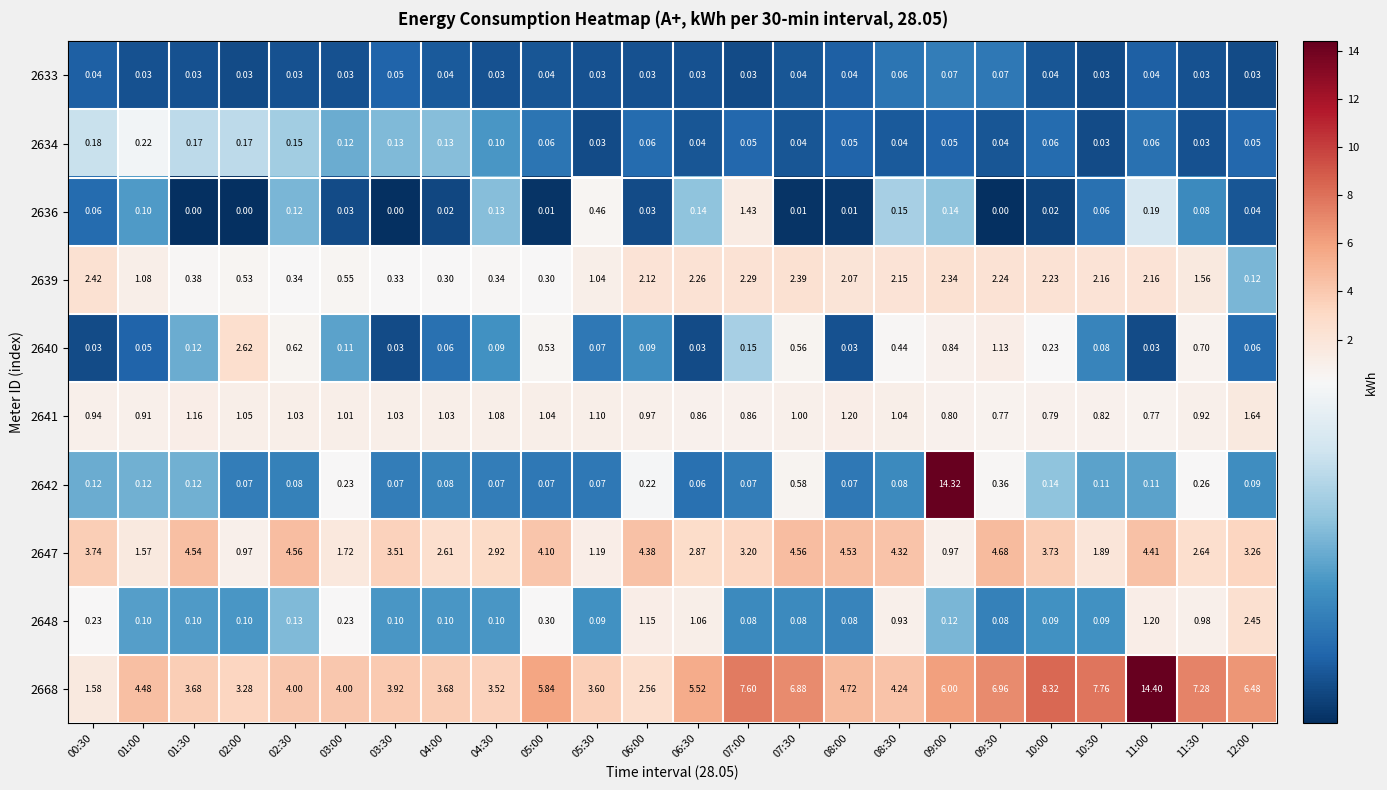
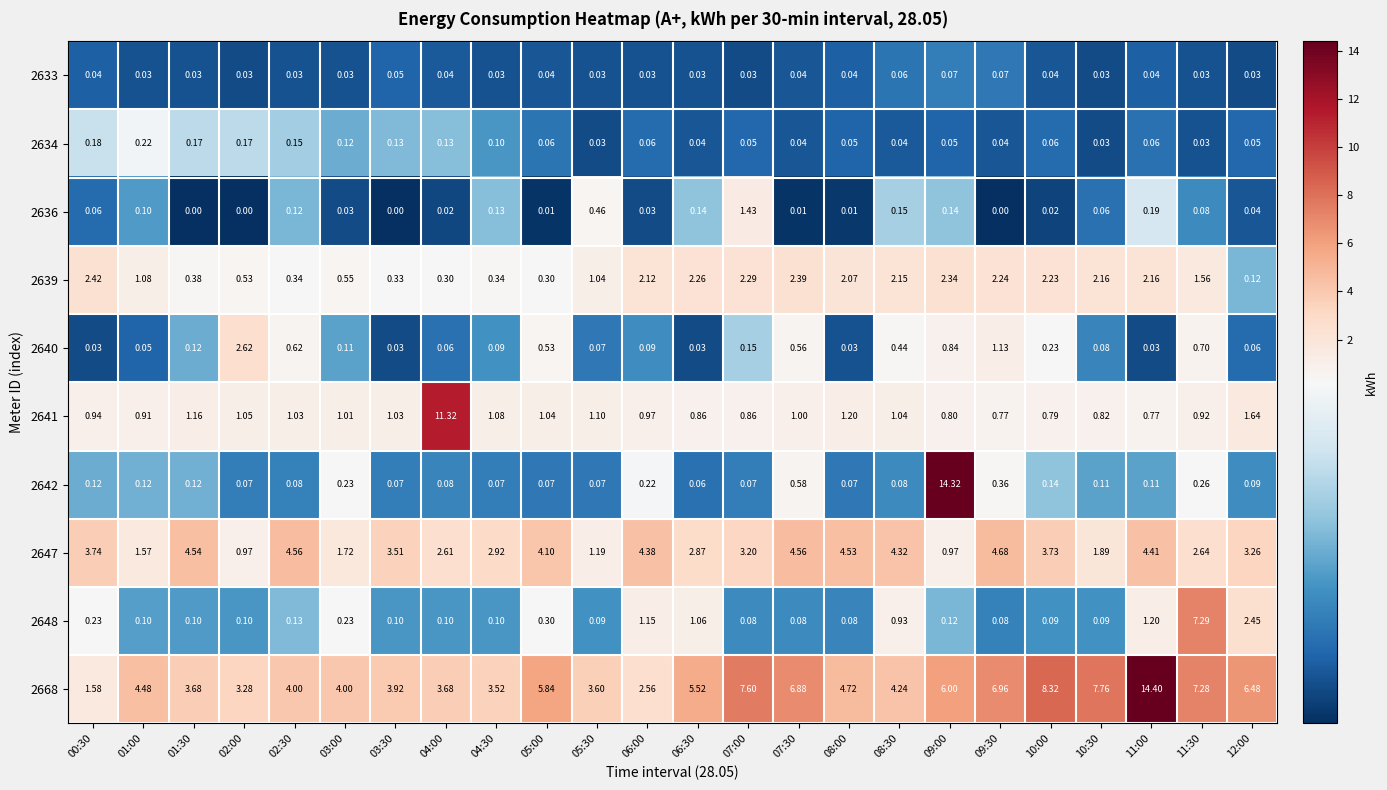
2641, 04:00: 1.03 -> 11.32
2648, 11:30: 0.98 -> 7.29
